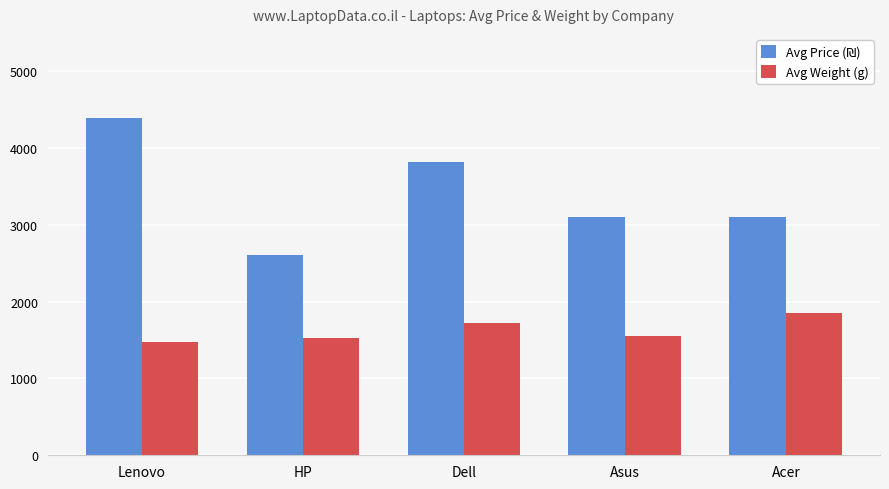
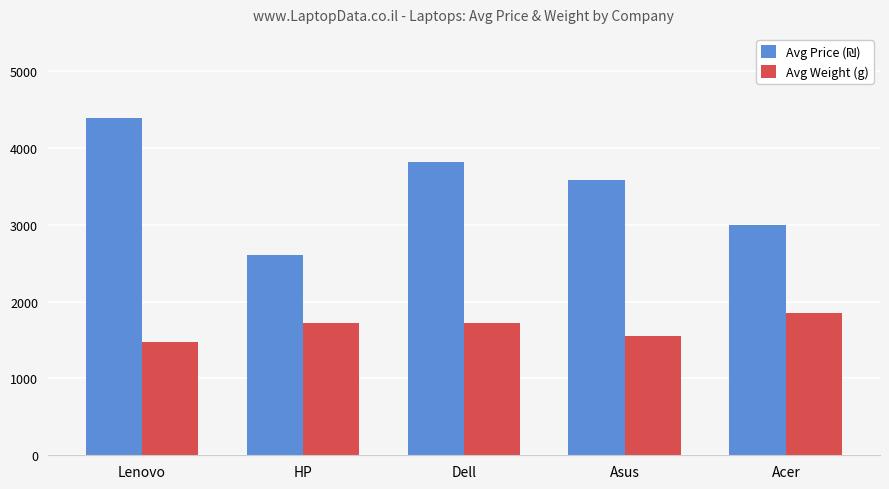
Avg Weight (g), HP: 1500 -> 1700
Avg Price (₪), Asus: 3100 -> 3600
Avg Price (₪), Acer: 3100 -> 3000
